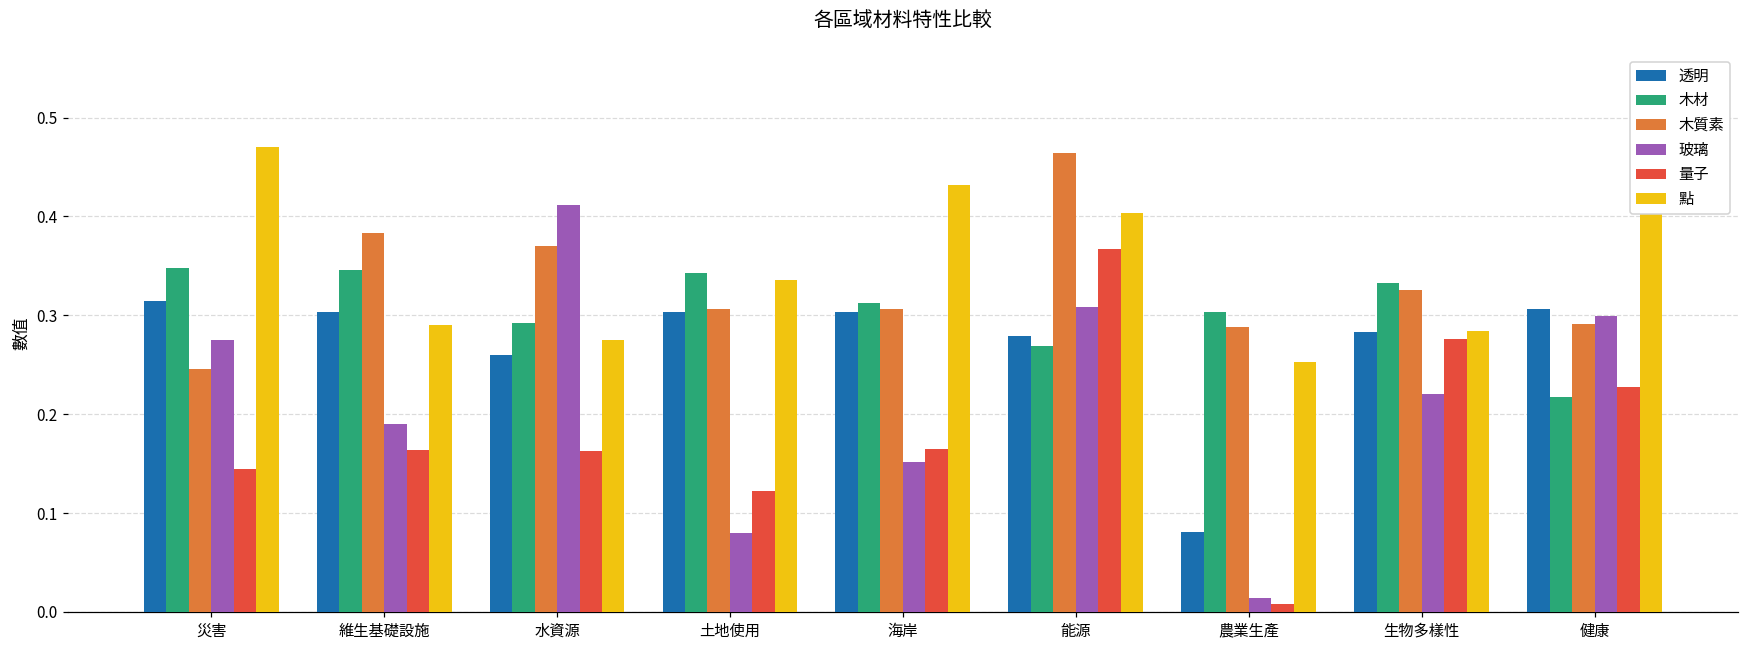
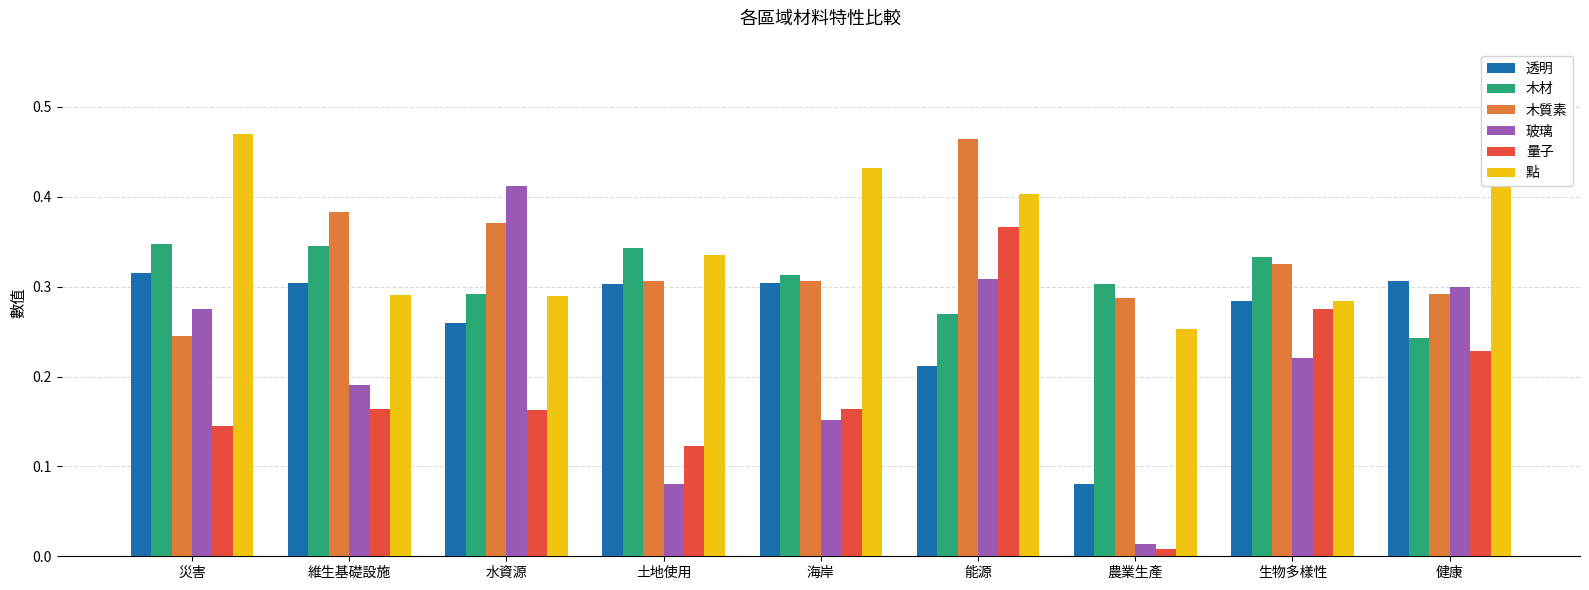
點, 水資源: 0.27 -> 0.29
透明, 能源: 0.28 -> 0.21
木材, 健康: 0.22 -> 0.24
